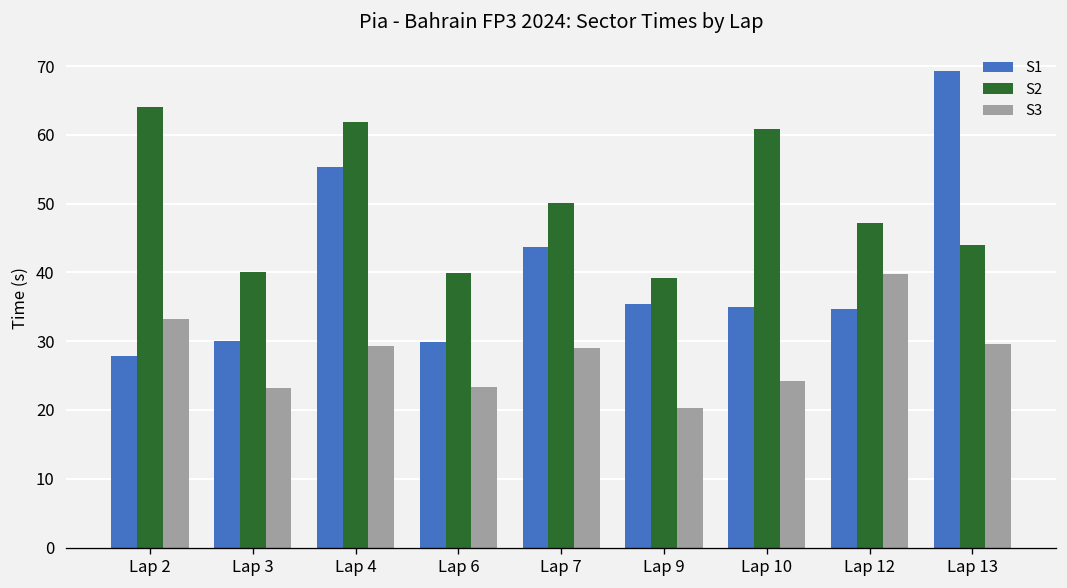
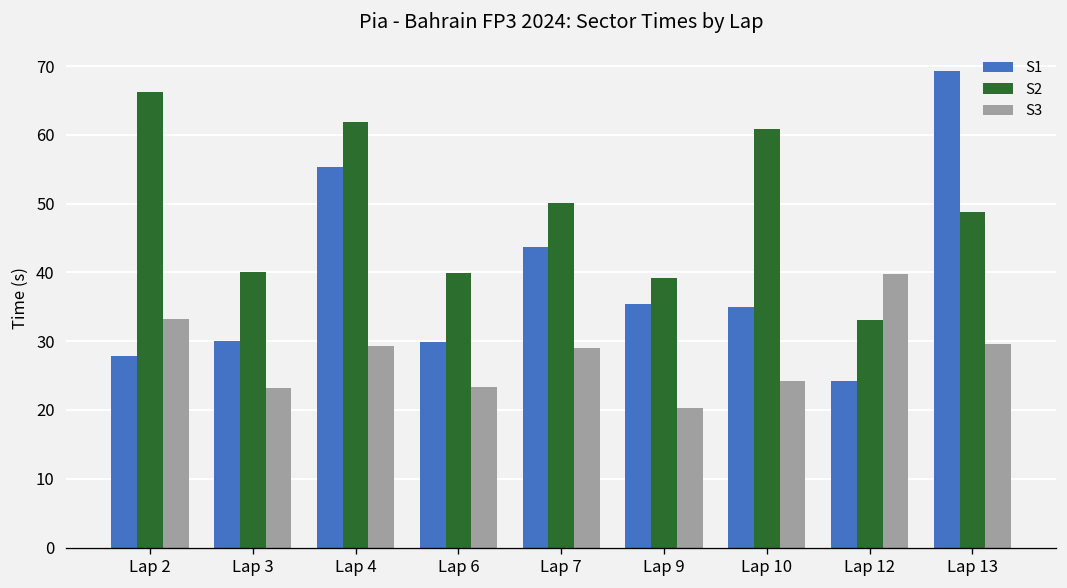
S2, Lap 2: 64 -> 66
S1, Lap 12: 35 -> 24
S2, Lap 12: 47 -> 33
S2, Lap 13: 44 -> 49
